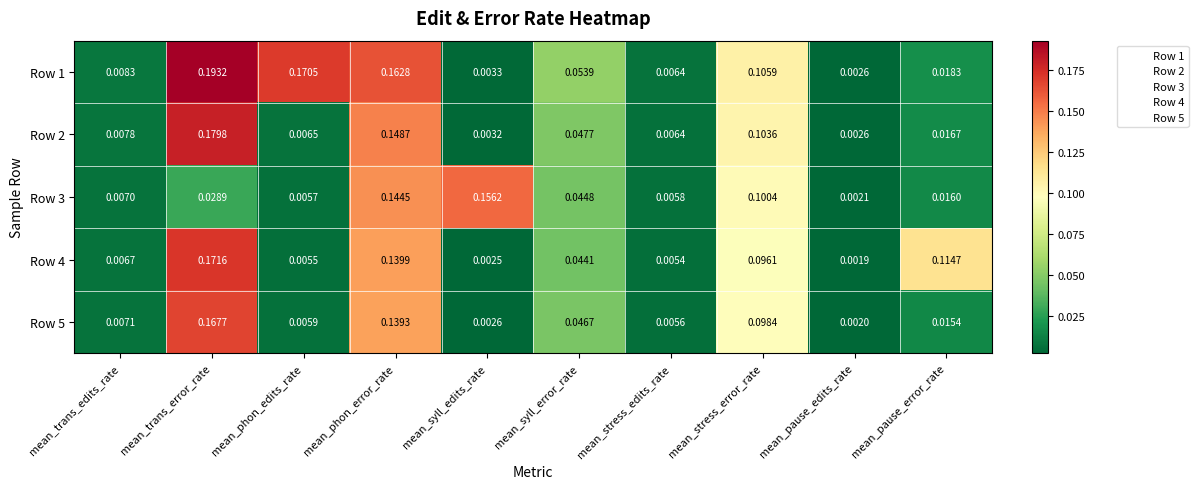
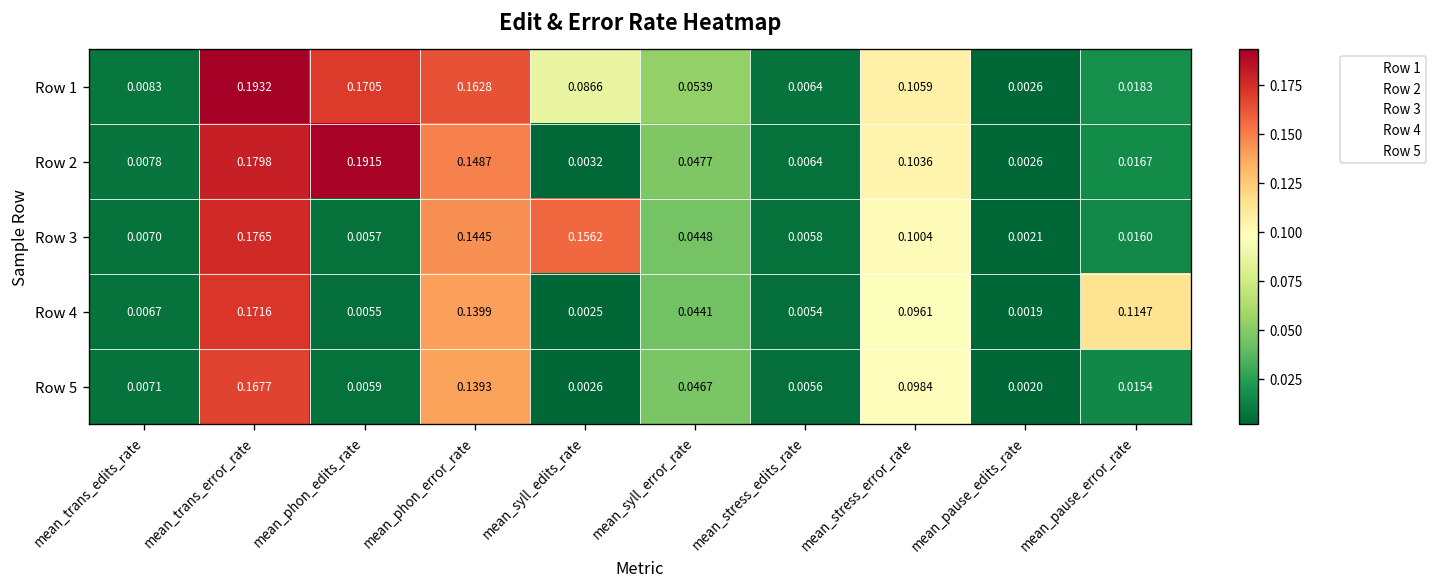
Row 1, mean_syll_edits_rate: 0.0033 -> 0.0866
Row 2, mean_phon_edits_rate: 0.0065 -> 0.1915
Row 3, mean_trans_error_rate: 0.0289 -> 0.1765
